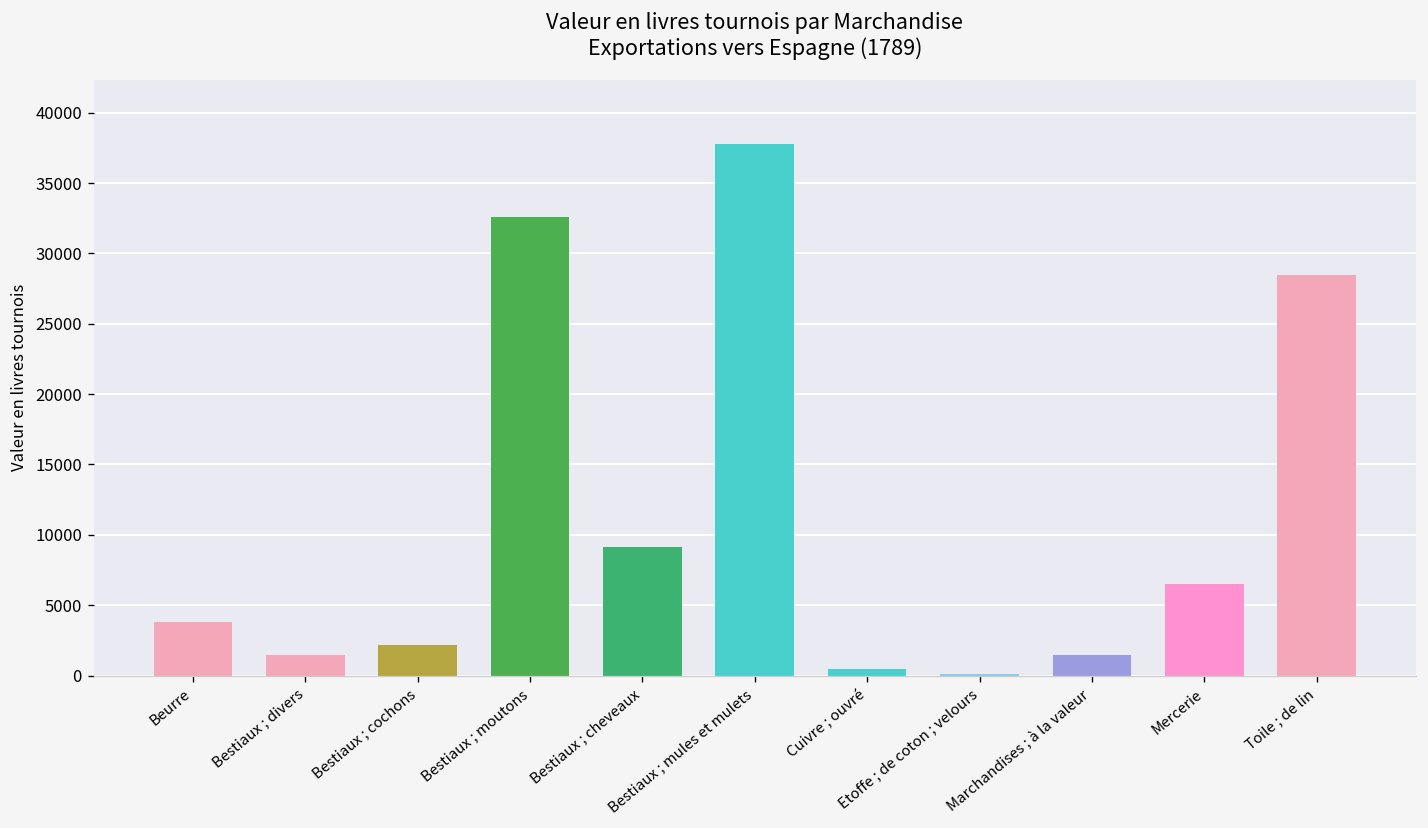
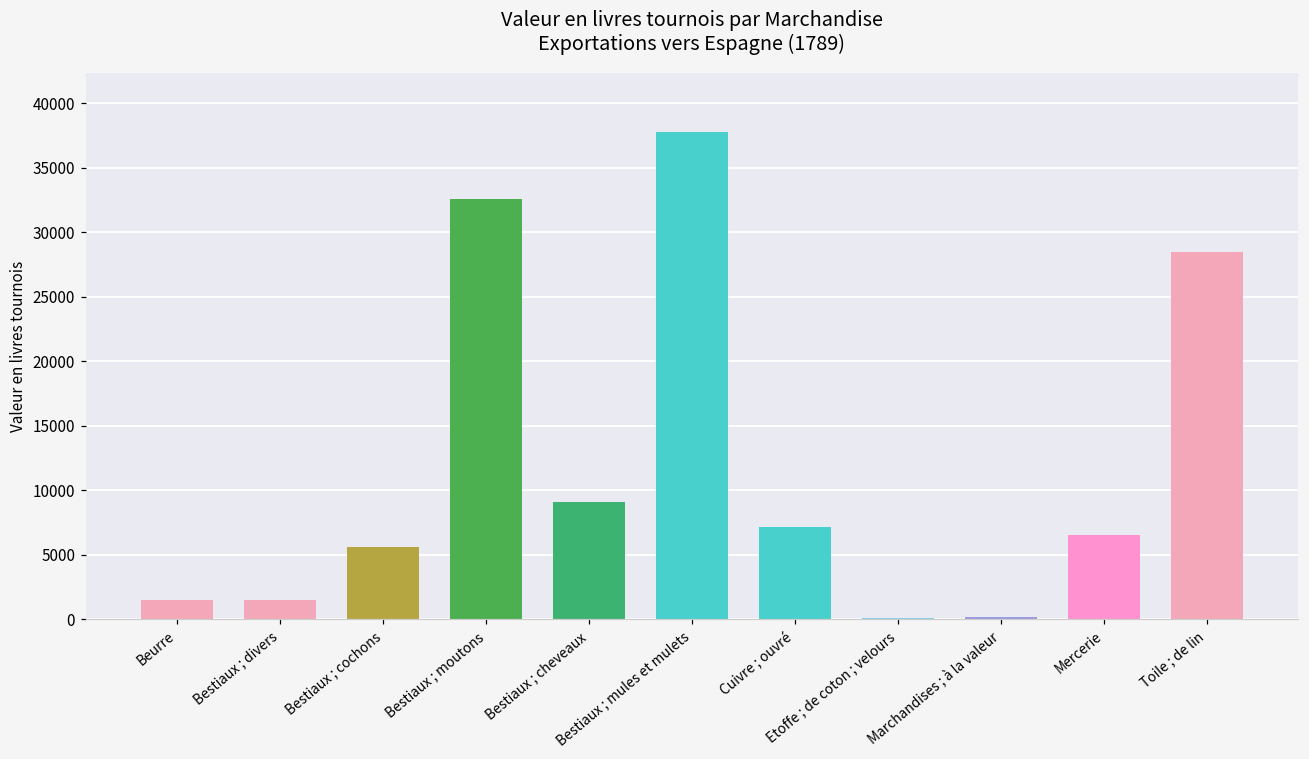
Beurre: 3800 -> 1500
Bestiaux ; cochons: 2200 -> 5600
Cuivre ; ouvré: 500 -> 7200
Marchandises ; à la valeur: 1400 -> 200
